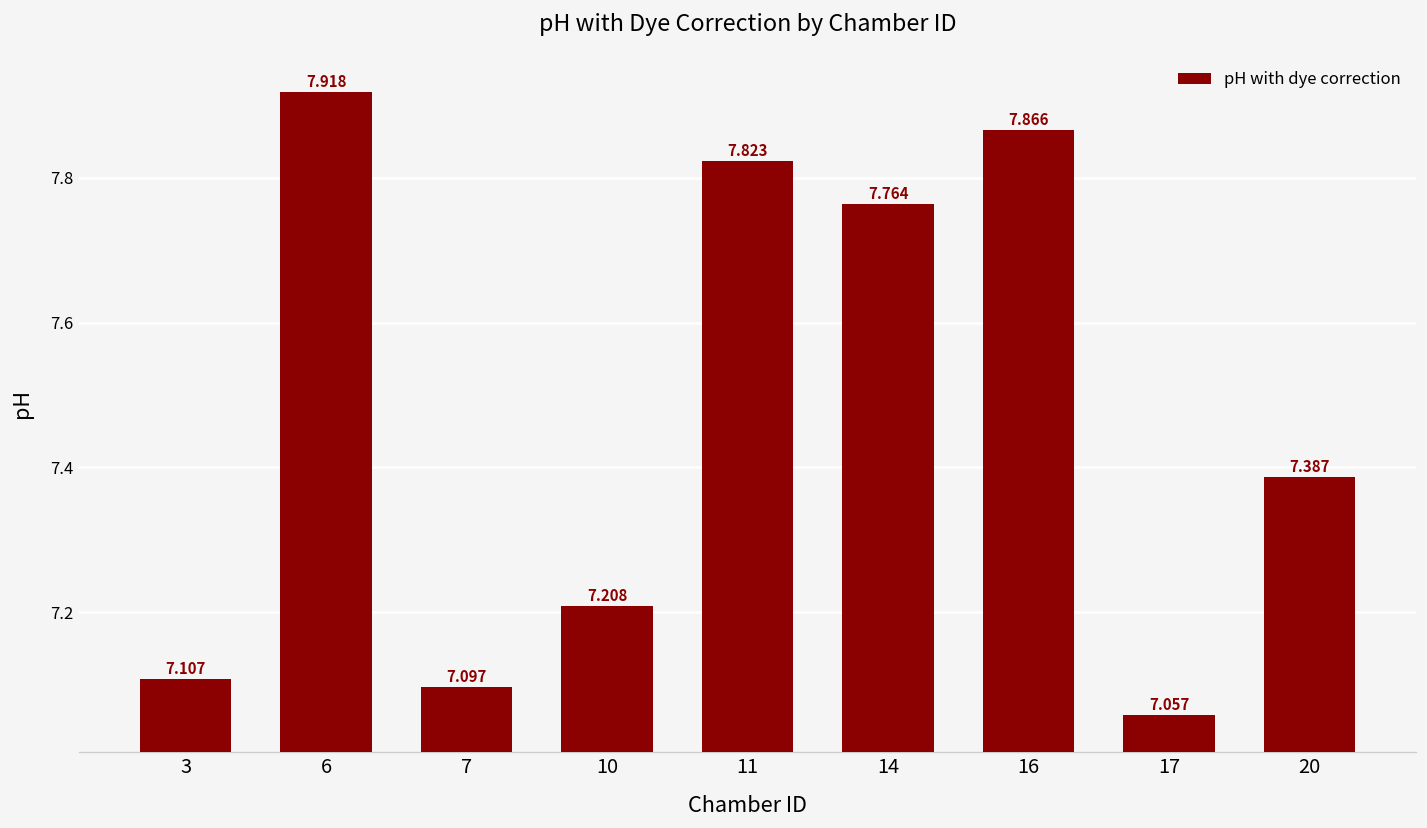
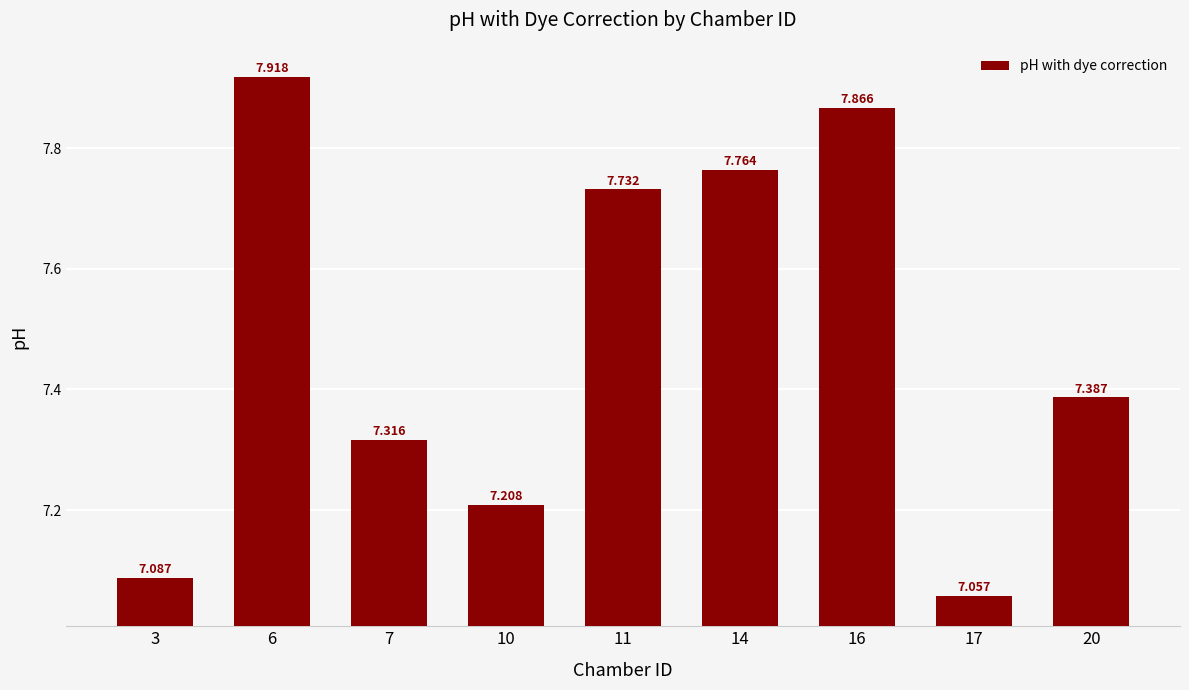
3: 7.107 -> 7.087
7: 7.097 -> 7.316
11: 7.823 -> 7.732
